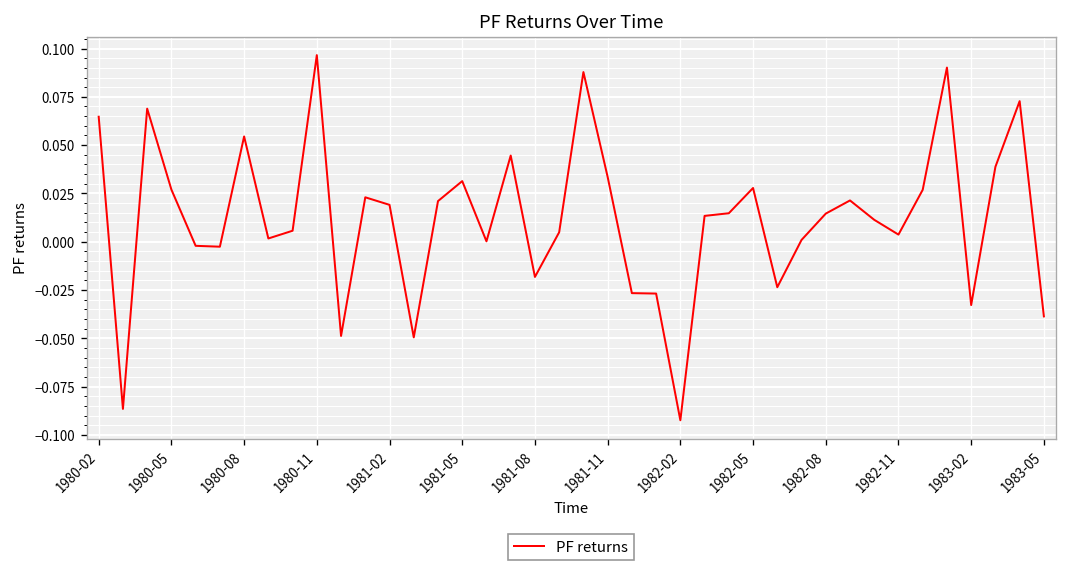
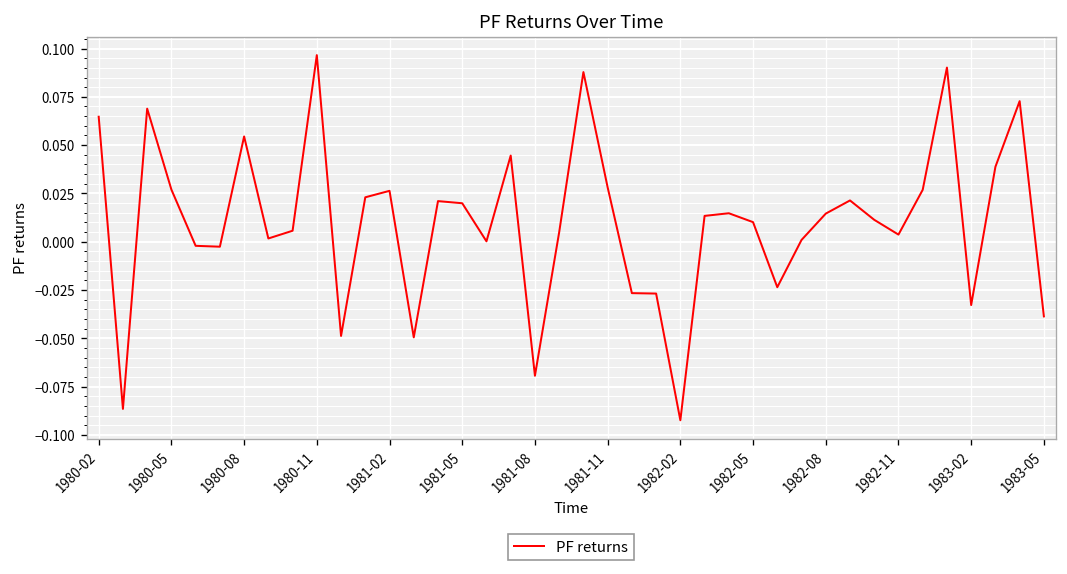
1981-02: 0.019 -> 0.026
1981-05: 0.031 -> 0.020
1981-08: -0.018 -> -0.069
1981-11: 0.034 -> 0.028
1982-05: 0.028 -> 0.010
